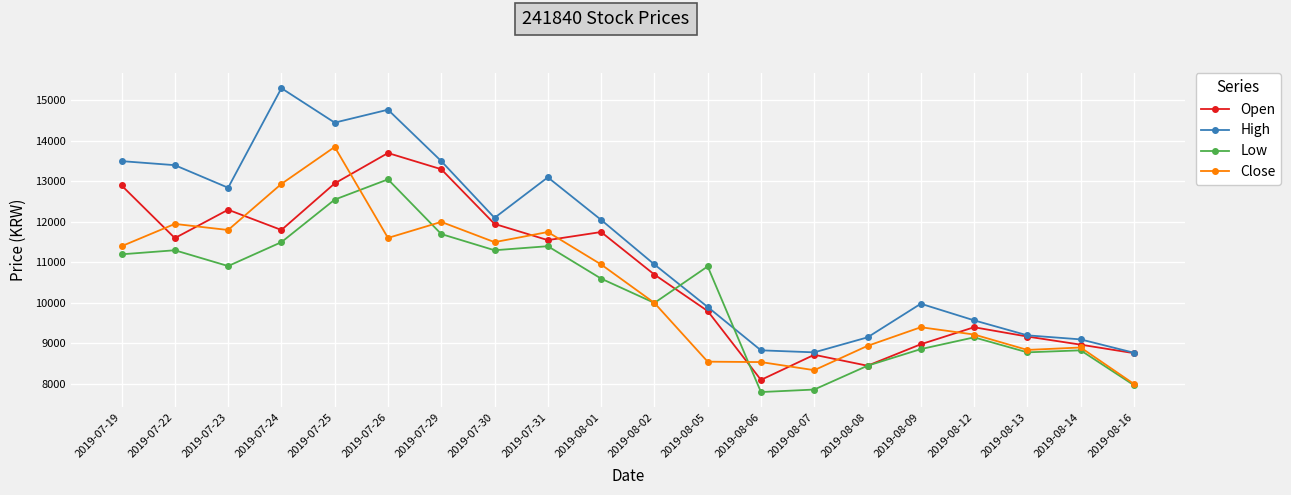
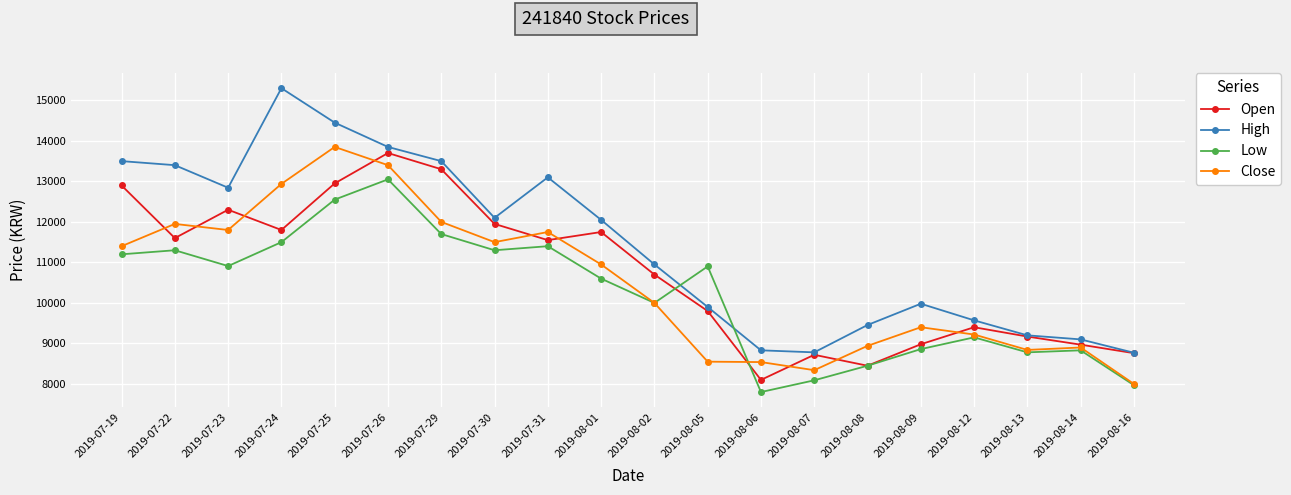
High, 2019-07-26: 14800 -> 13900
Close, 2019-07-26: 11600 -> 13400
Low, 2019-08-07: 7900 -> 8100
High, 2019-08-08: 9200 -> 9500
